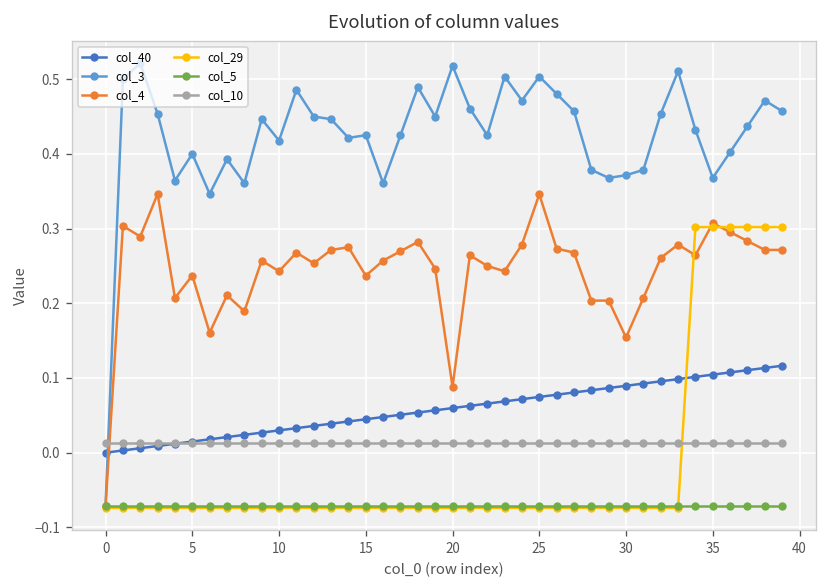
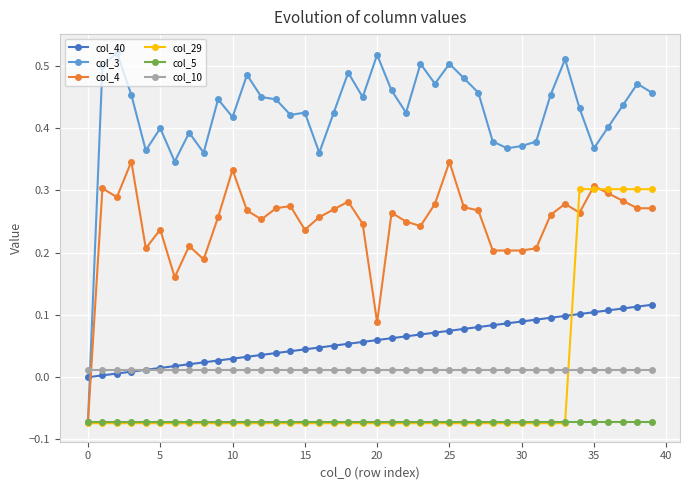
col_4, 10: 0.24 -> 0.33
col_4, 30: 0.15 -> 0.20
